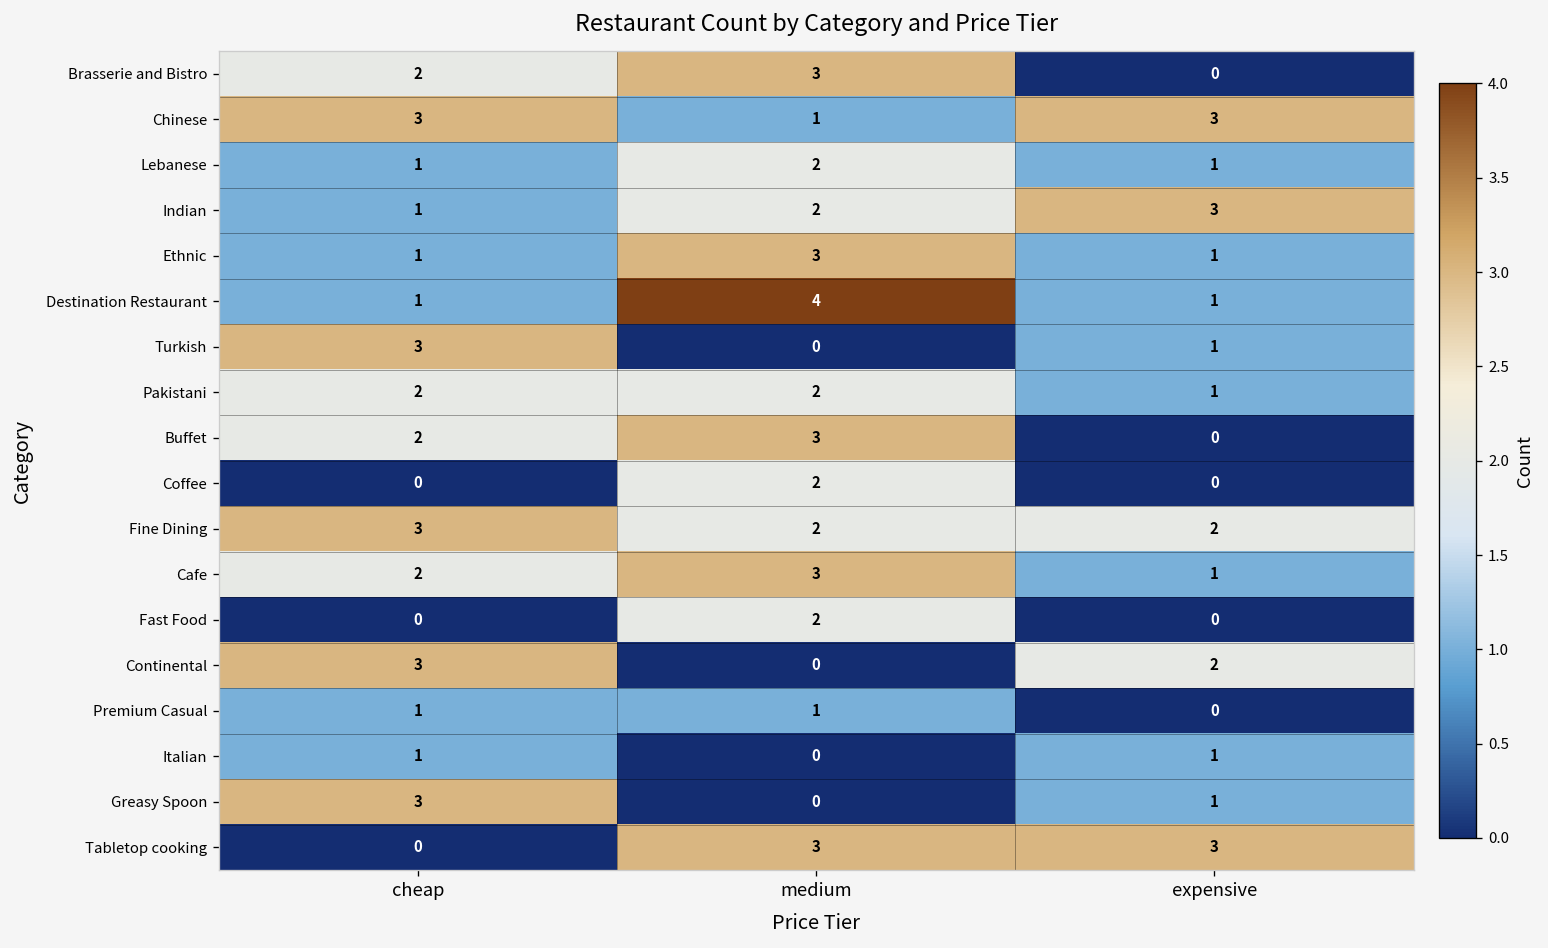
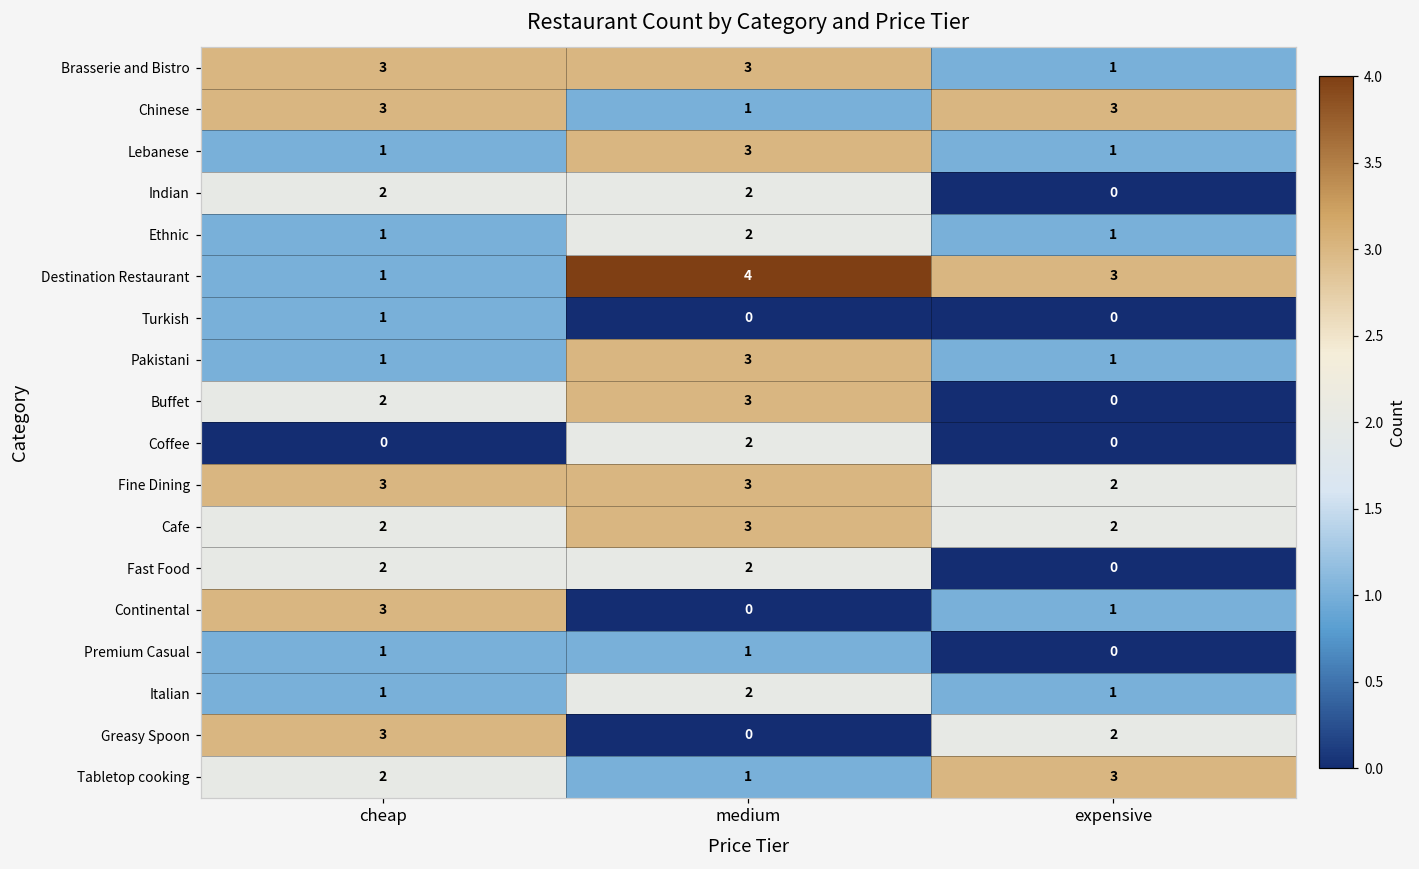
Brasserie and Bistro, cheap: 2 -> 3
Brasserie and Bistro, expensive: 0 -> 1
Lebanese, medium: 2 -> 3
Indian, cheap: 1 -> 2
Indian, expensive: 3 -> 0
Ethnic, medium: 3 -> 2
Destination Restaurant, expensive: 1 -> 3
Turkish, cheap: 3 -> 1
Turkish, expensive: 1 -> 0
Pakistani, cheap: 2 -> 1
Pakistani, medium: 2 -> 3
Fine Dining, medium: 2 -> 3
Cafe, expensive: 1 -> 2
Fast Food, cheap: 0 -> 2
Continental, expensive: 2 -> 1
Italian, medium: 0 -> 2
Greasy Spoon, expensive: 1 -> 2
Tabletop cooking, cheap: 0 -> 2
Tabletop cooking, medium: 3 -> 1
